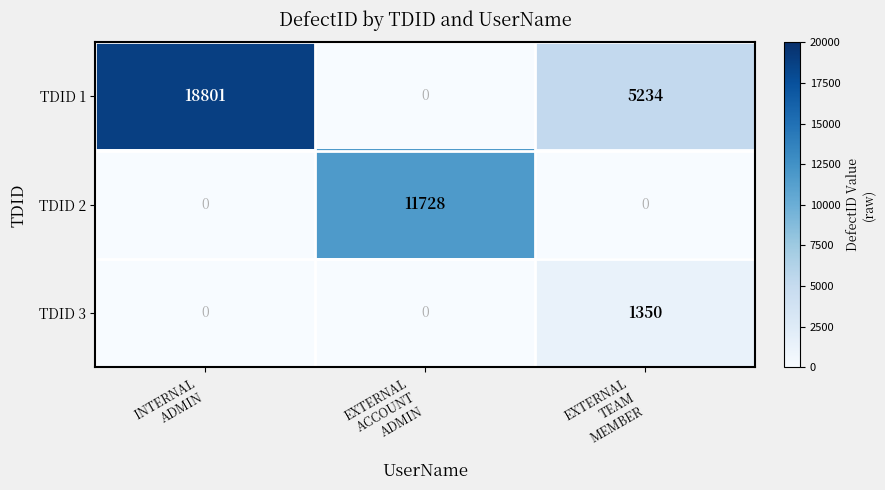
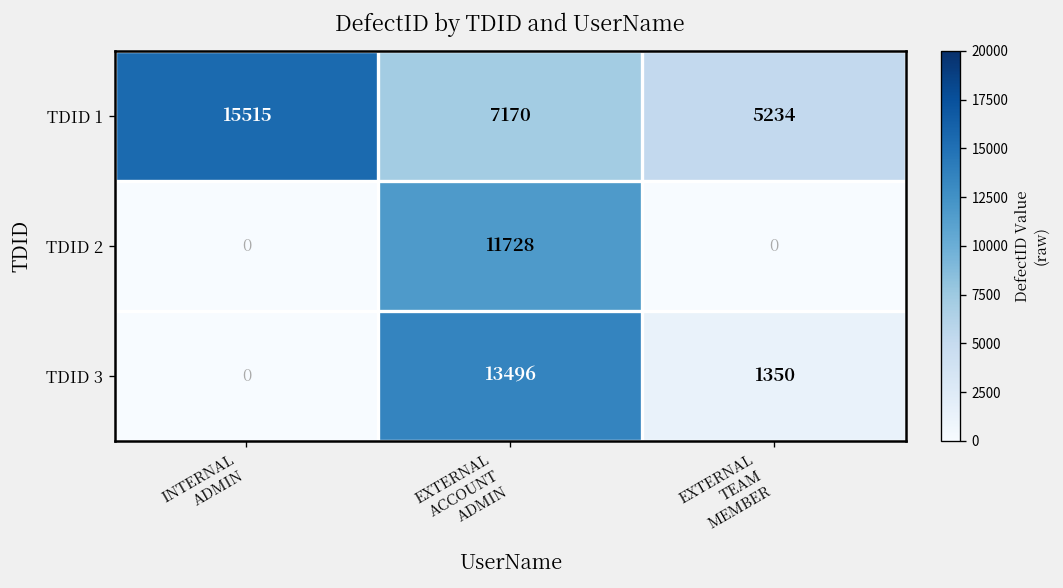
TDID 1, INTERNAL ADMIN: 18801 -> 15515
TDID 1, EXTERNAL ACCOUNT ADMIN: 0 -> 7170
TDID 3, EXTERNAL ACCOUNT ADMIN: 0 -> 13496
